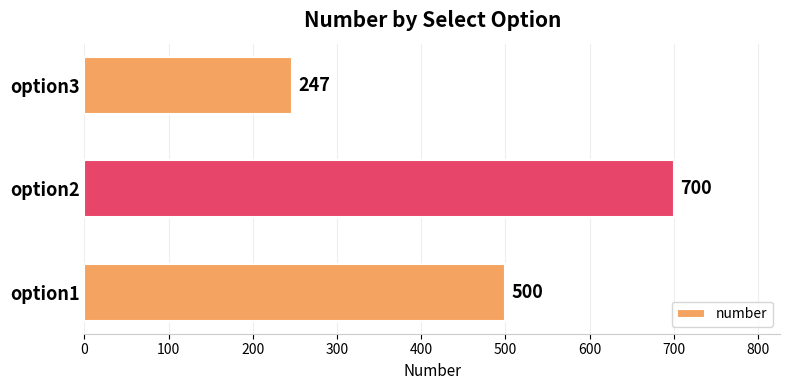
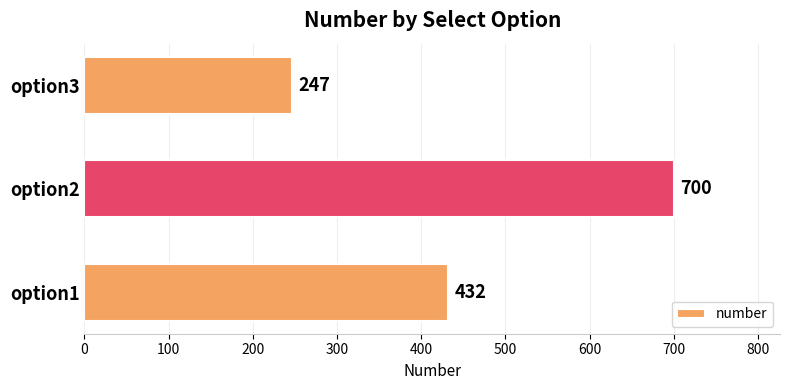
option1: 500 -> 432
